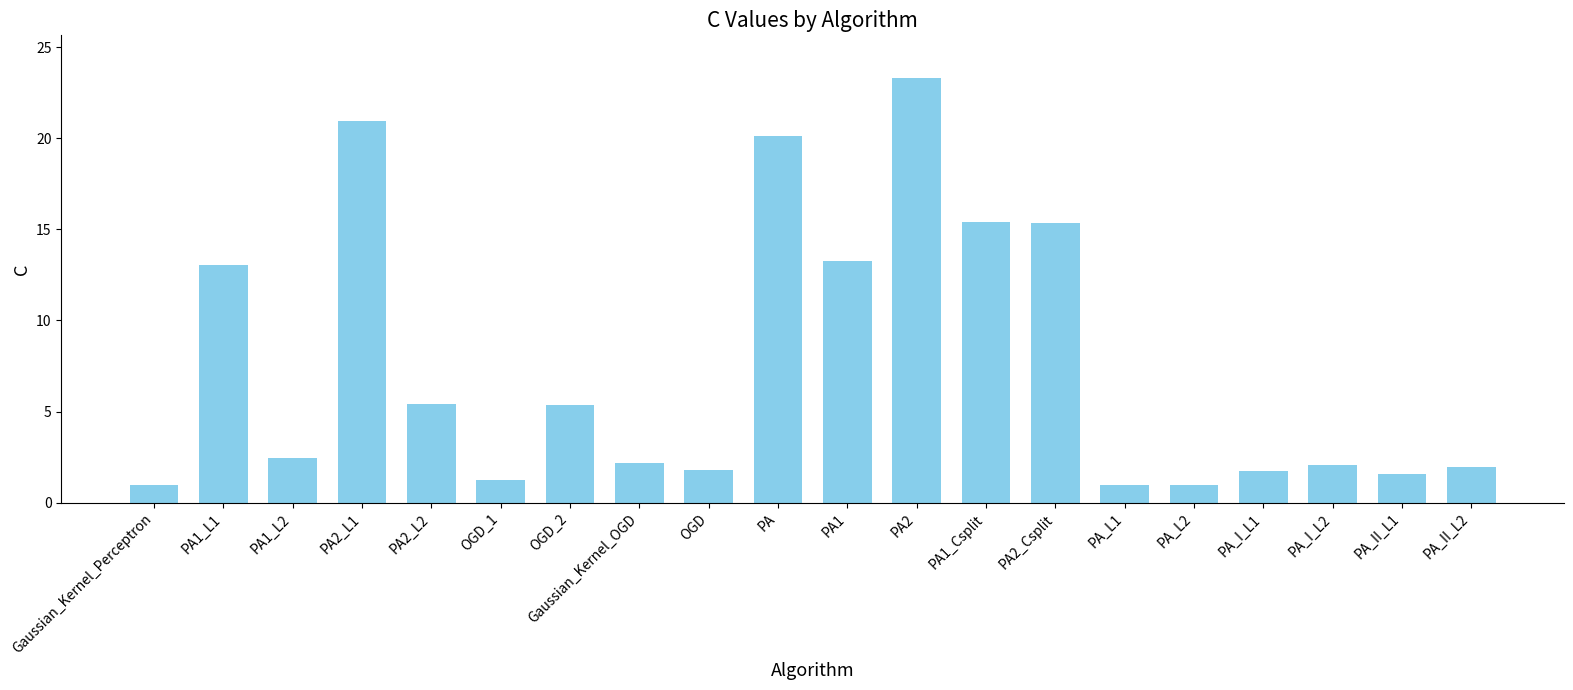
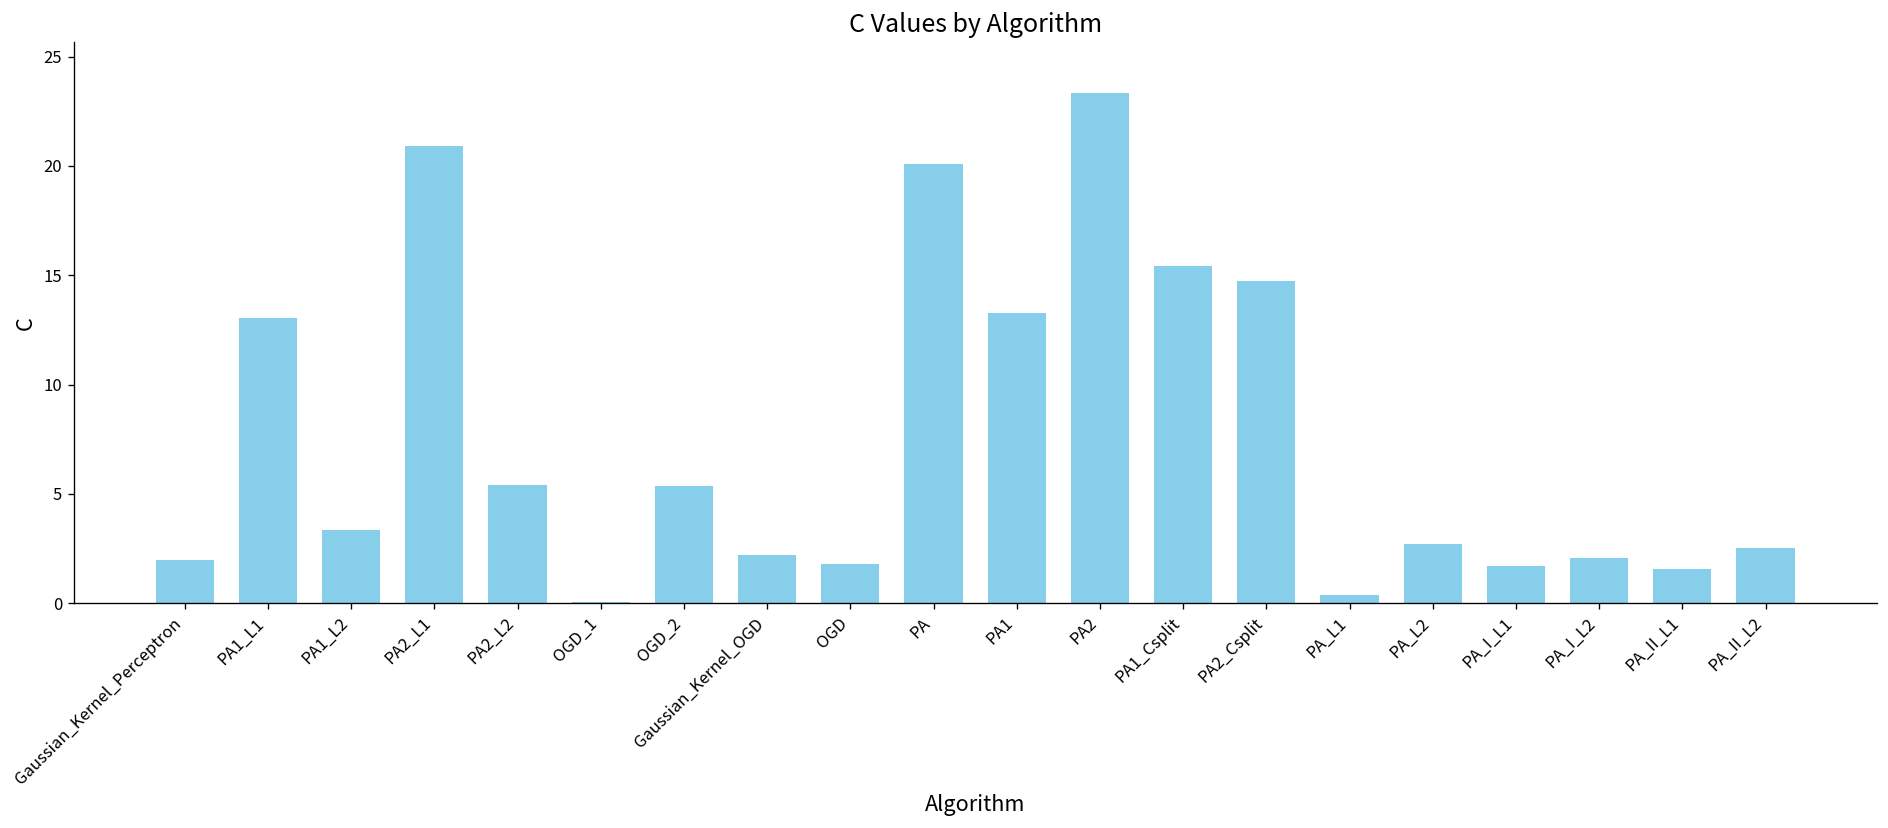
Gaussian_Kernel_Perceptron: 1 -> 2
PA1_L2: 2.4 -> 3.3
OGD_1: 1.3 -> 0.1
PA2_Csplit: 15.3 -> 14.7
PA_L1: 1.0 -> 0.4
PA_L2: 1.0 -> 2.7
PA_II_L2: 1.9 -> 2.5
